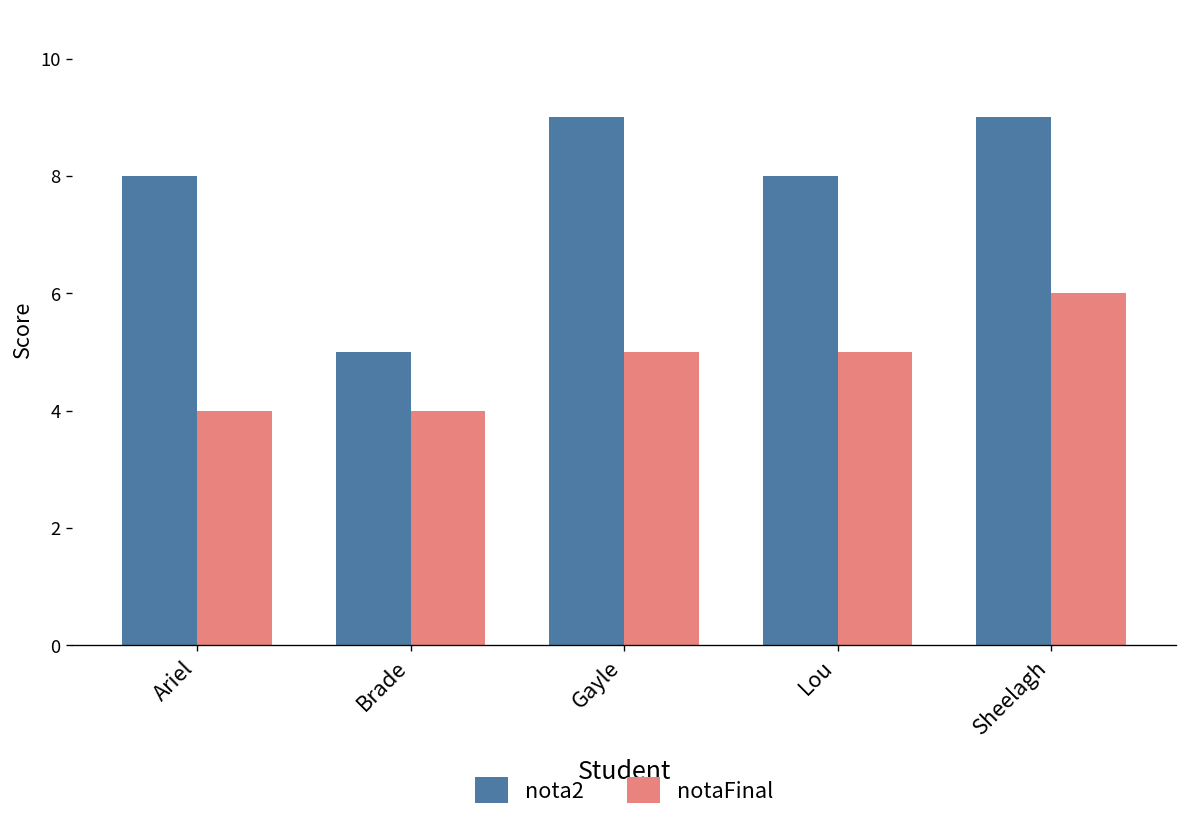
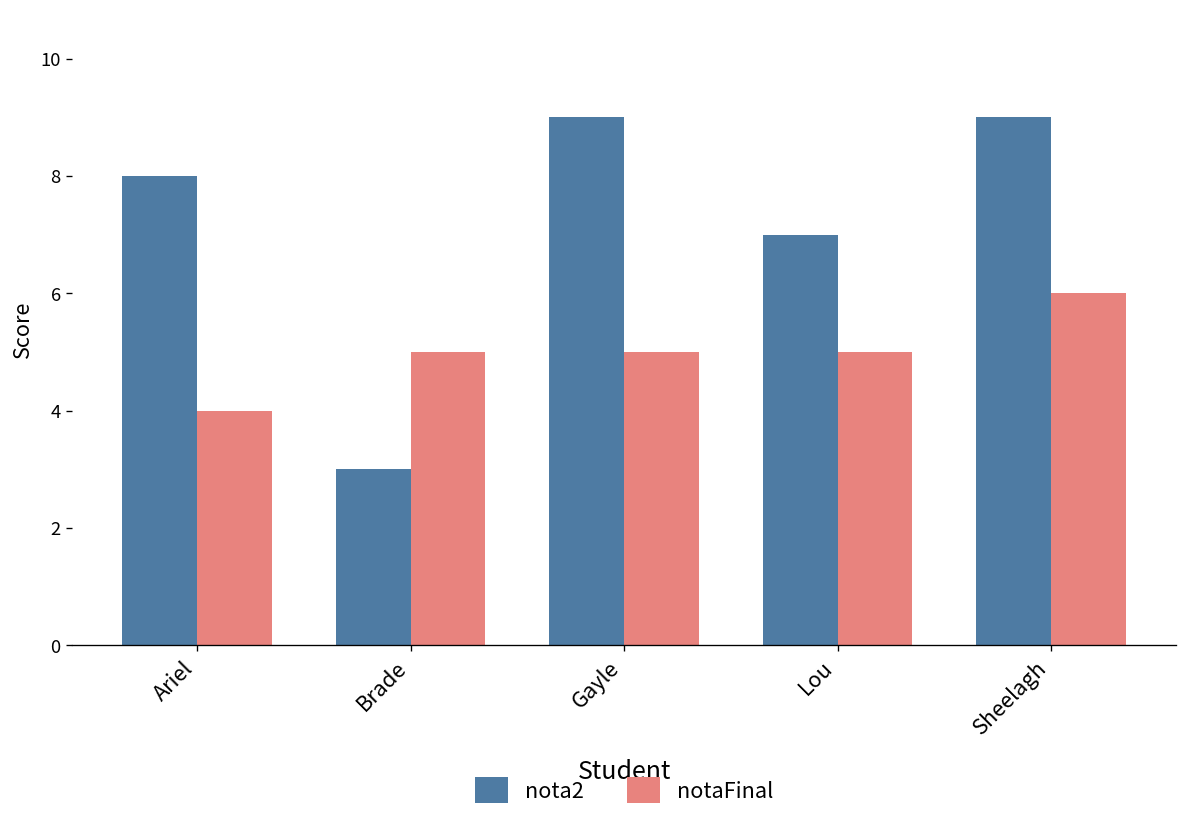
nota2, Brade: 5 -> 3
notaFinal, Brade: 4 -> 5
nota2, Lou: 8 -> 7
